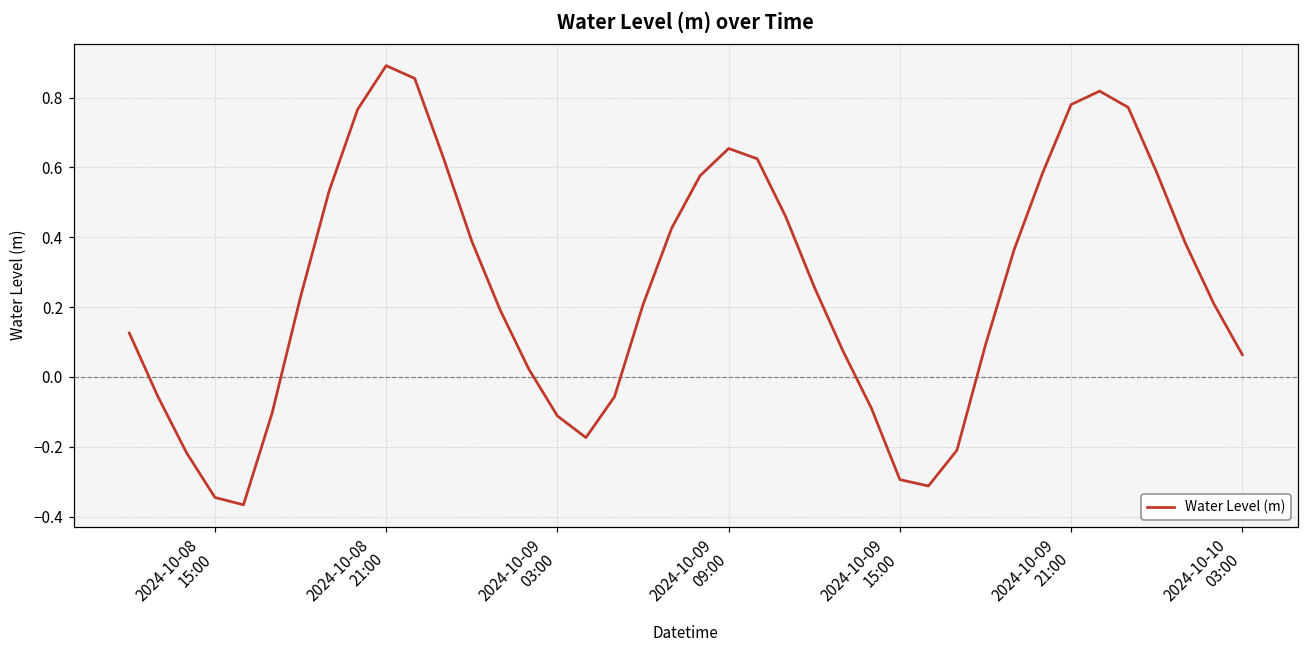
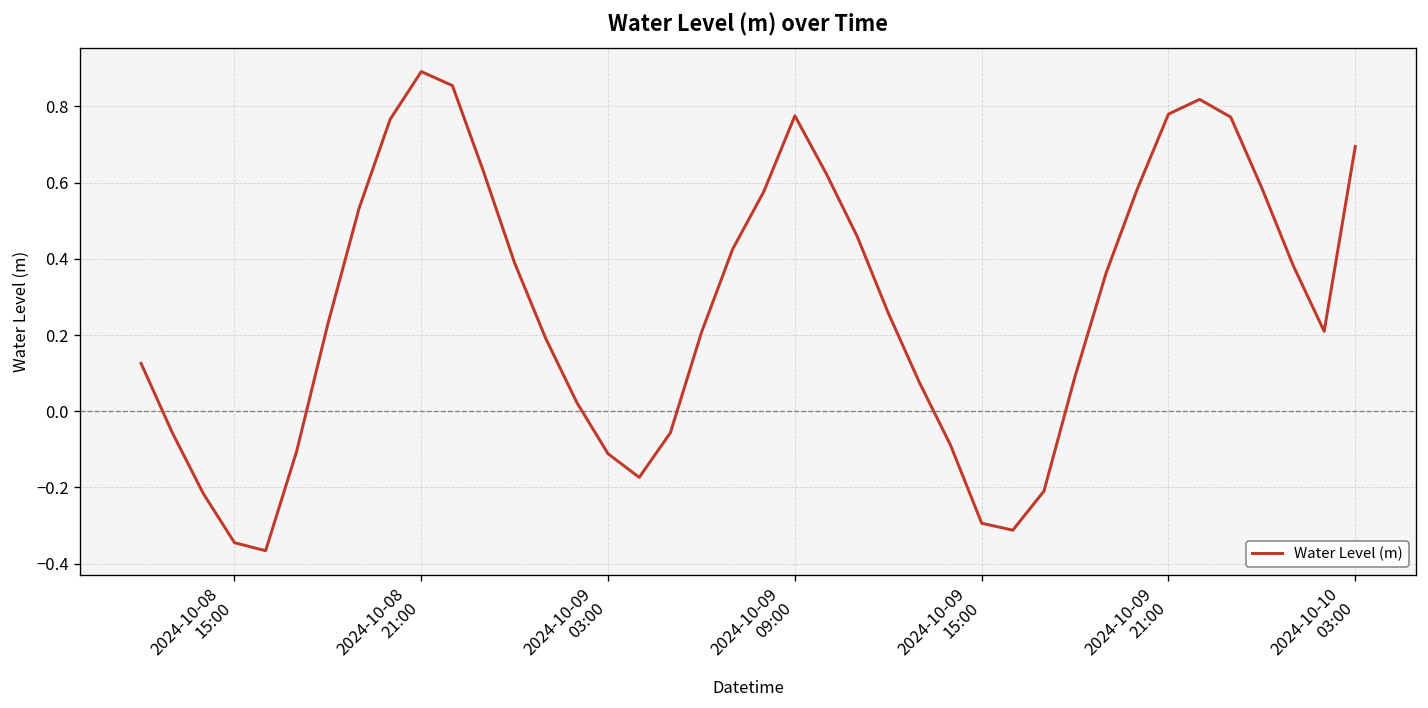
2024-10-09 09:00: 0.65 -> 0.78
2024-10-10 03:00: 0.06 -> 0.70
